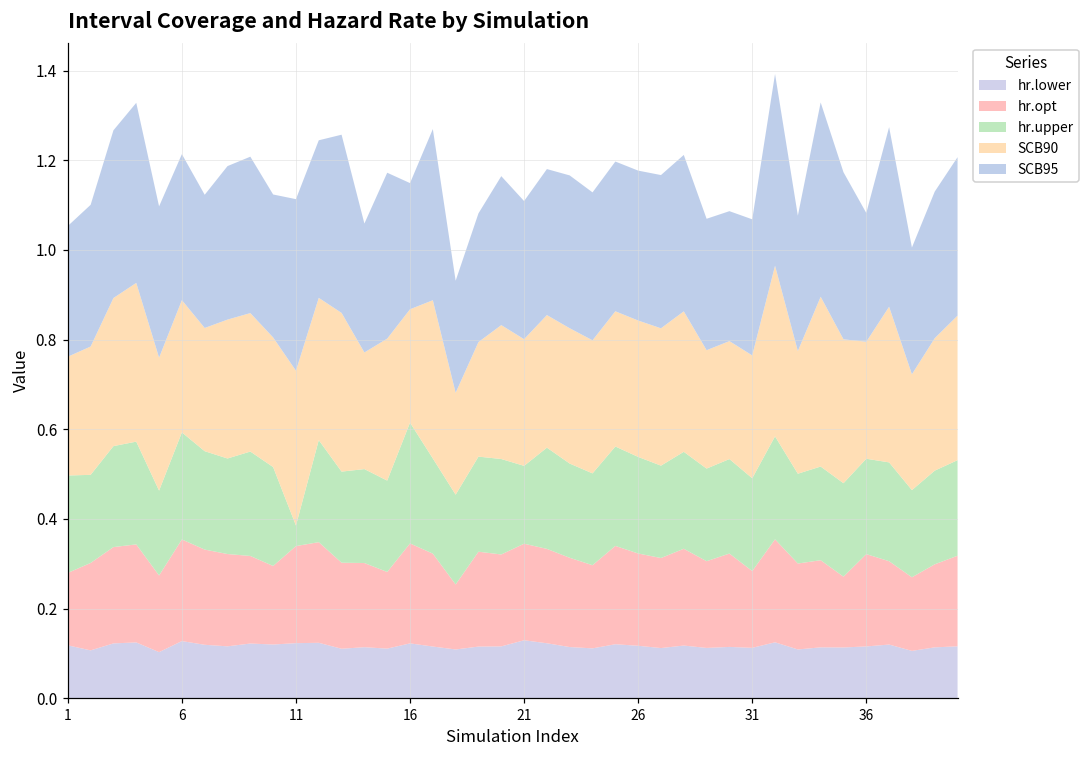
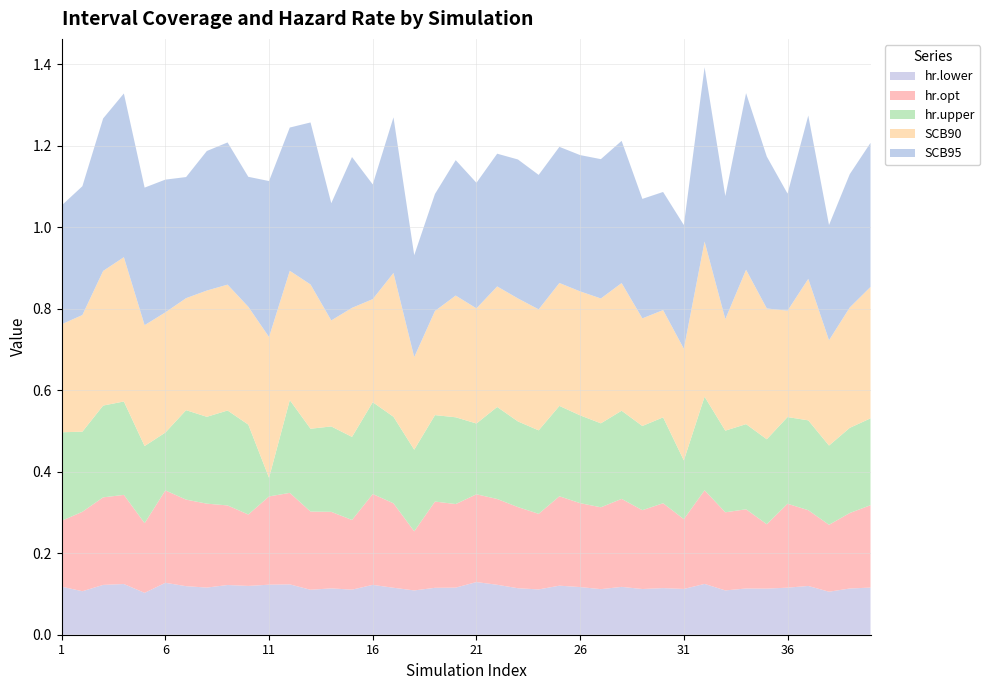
hr.upper, 6: 0.24 -> 0.14
hr.upper, 16: 0.27 -> 0.23
hr.upper, 31: 0.21 -> 0.14
